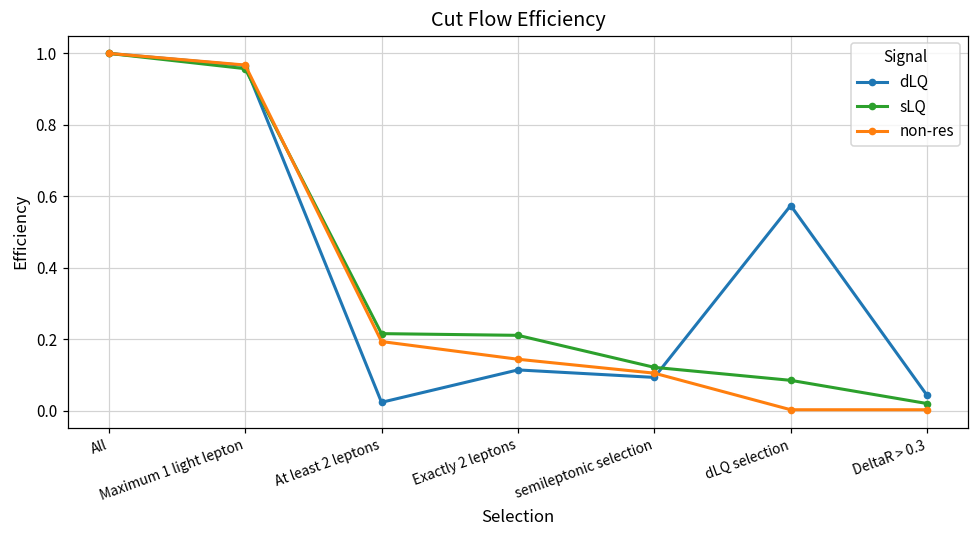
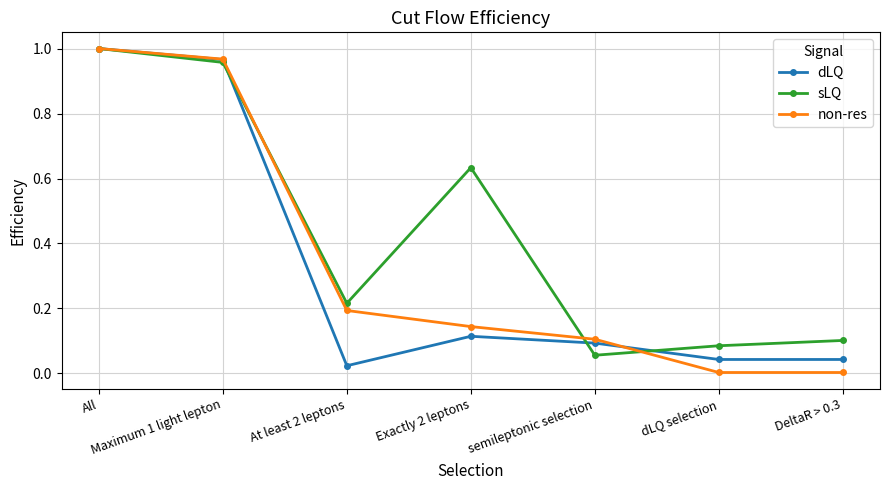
sLQ, Exactly 2 leptons: 0.21 -> 0.63
sLQ, semileptonic selection: 0.12 -> 0.06
dLQ, dLQ selection: 0.57 -> 0.04
sLQ, DeltaR > 0.3: 0.02 -> 0.10
